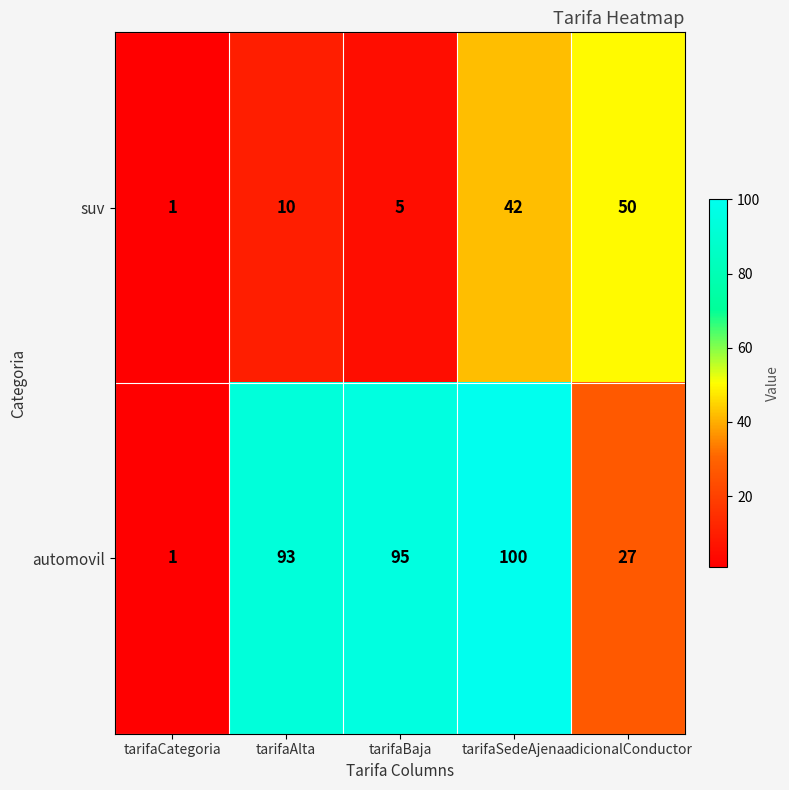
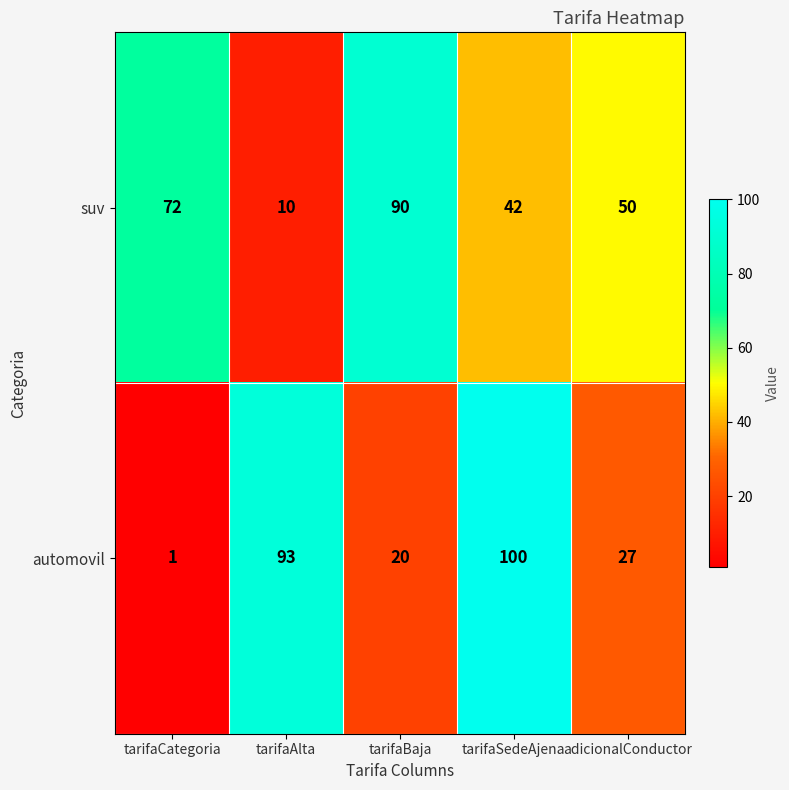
suv, tarifaCategoria: 1 -> 72
suv, tarifaBaja: 5 -> 90
automovil, tarifaBaja: 95 -> 20
